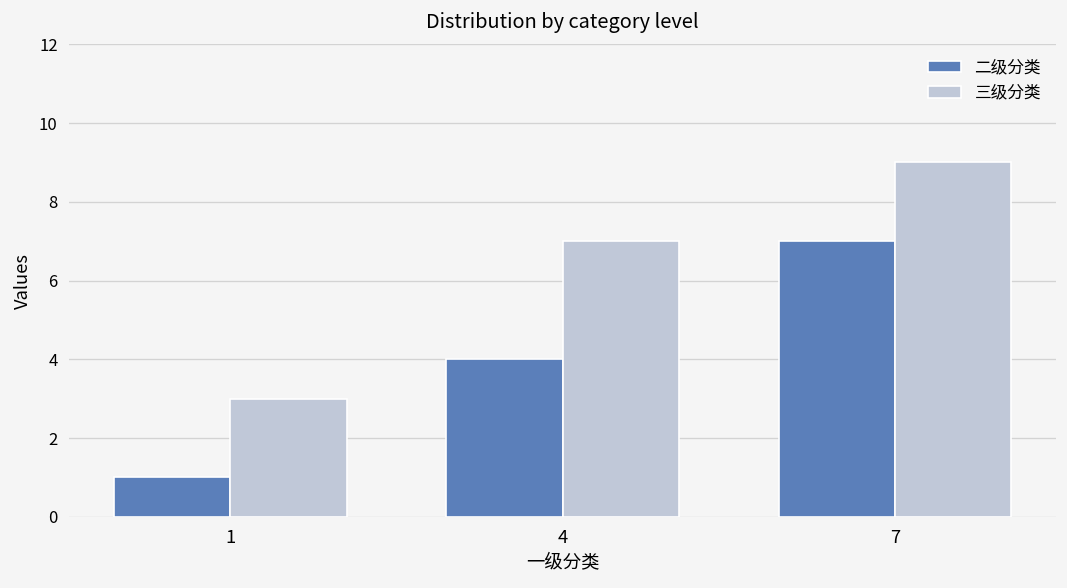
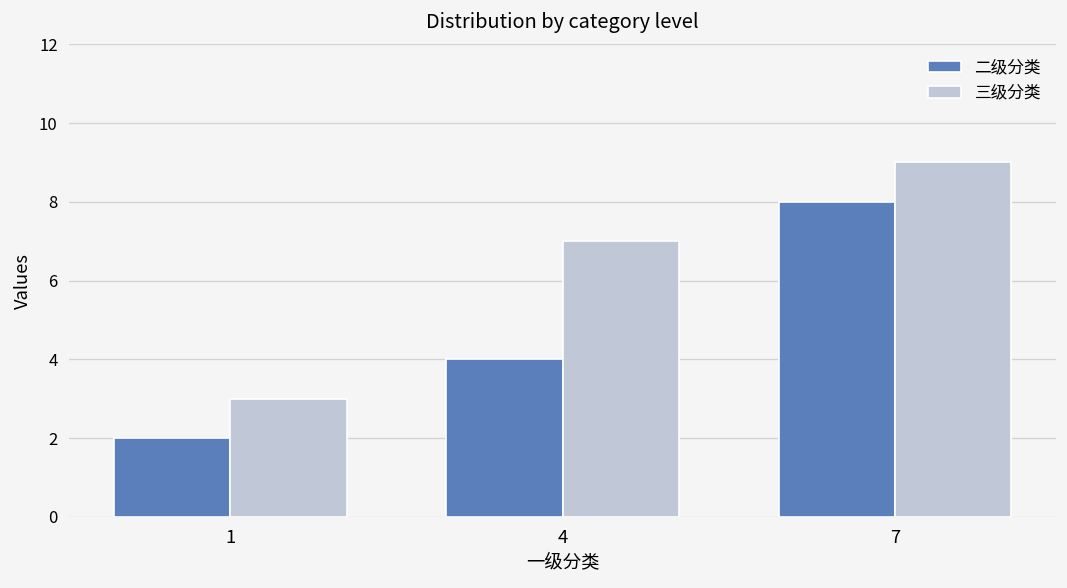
二级分类, 1: 1 -> 2
二级分类, 7: 7 -> 8
